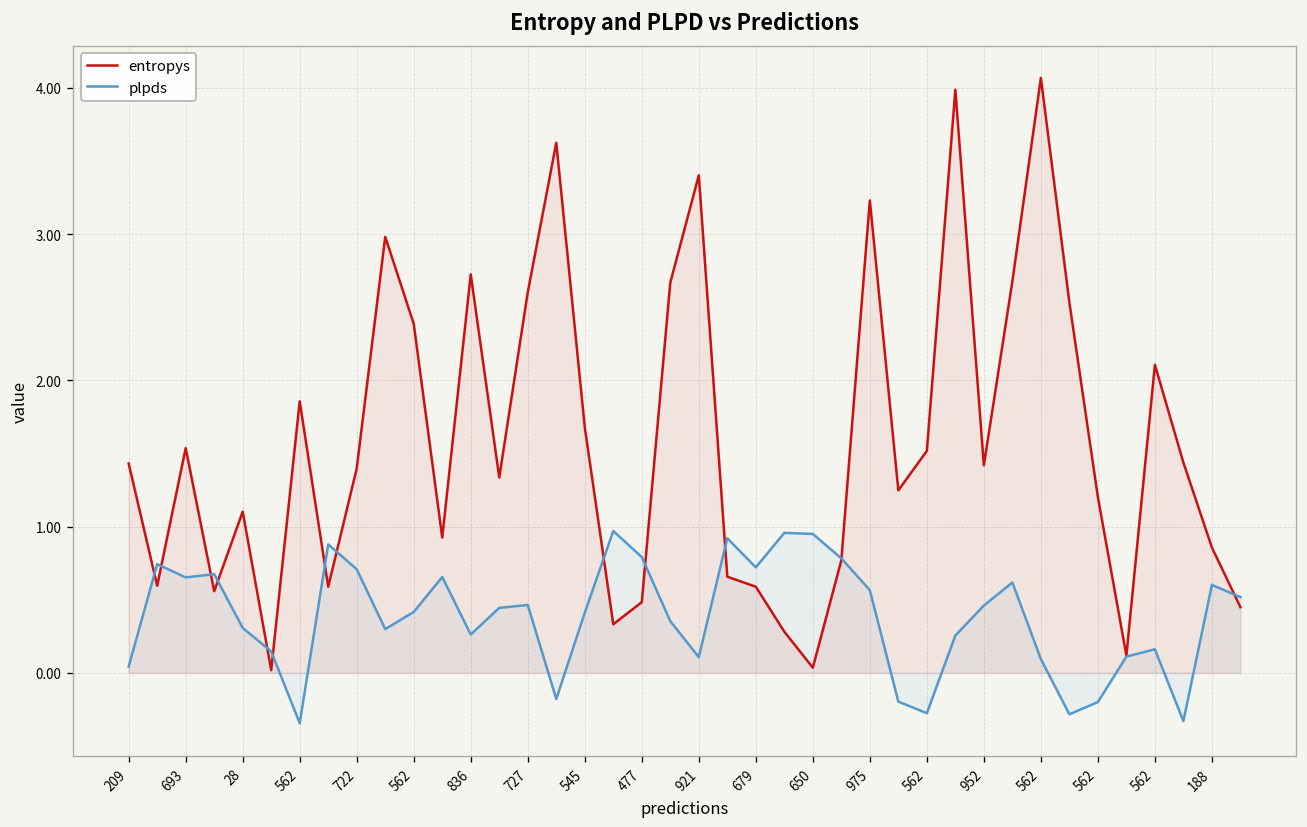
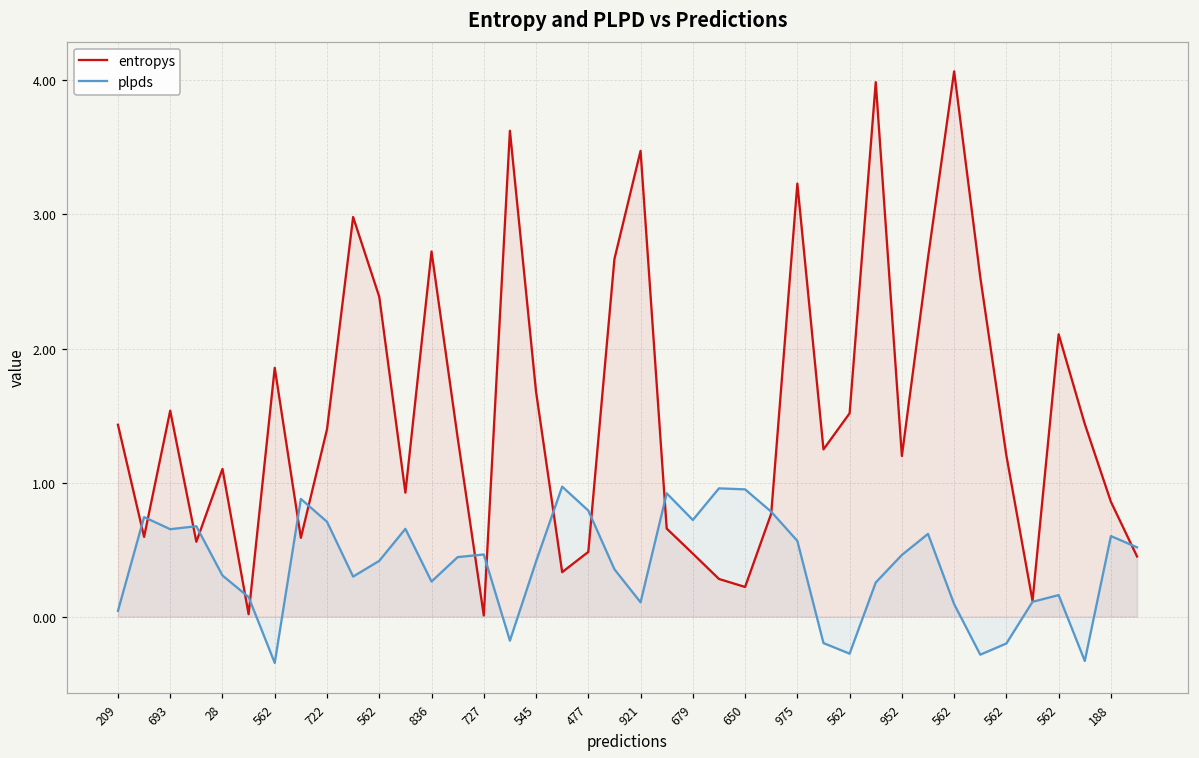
entropys, 727: 2.60 -> 0.01
entropys, 921: 3.40 -> 3.47
entropys, 679: 0.59 -> 0.47
entropys, 650: 0.03 -> 0.22
entropys, 952: 1.42 -> 1.20
